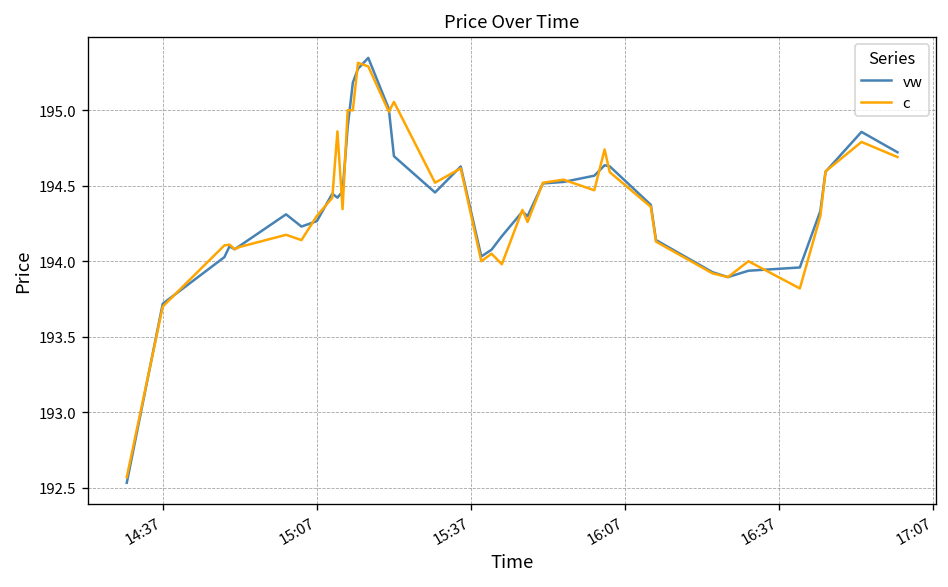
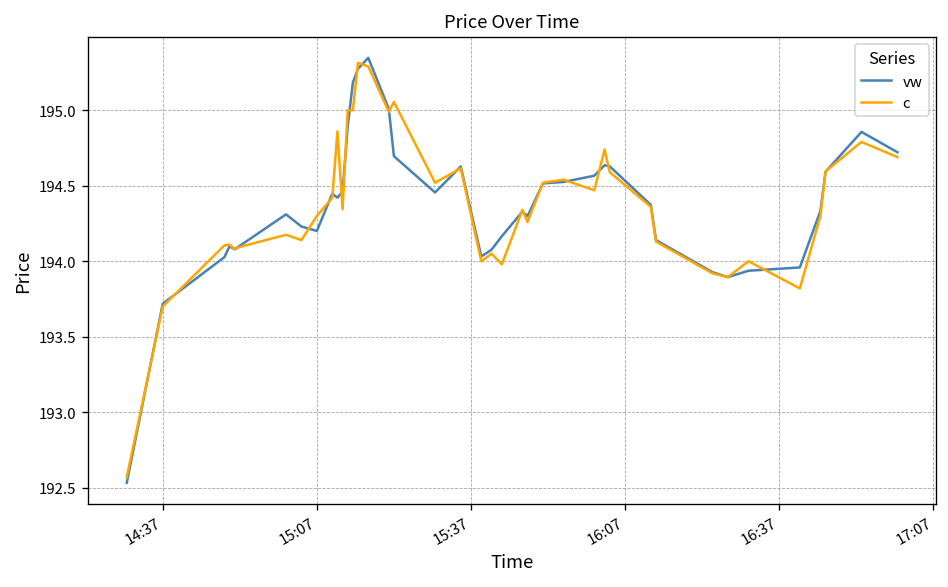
vw, 15:07: 194.27 -> 194.20
